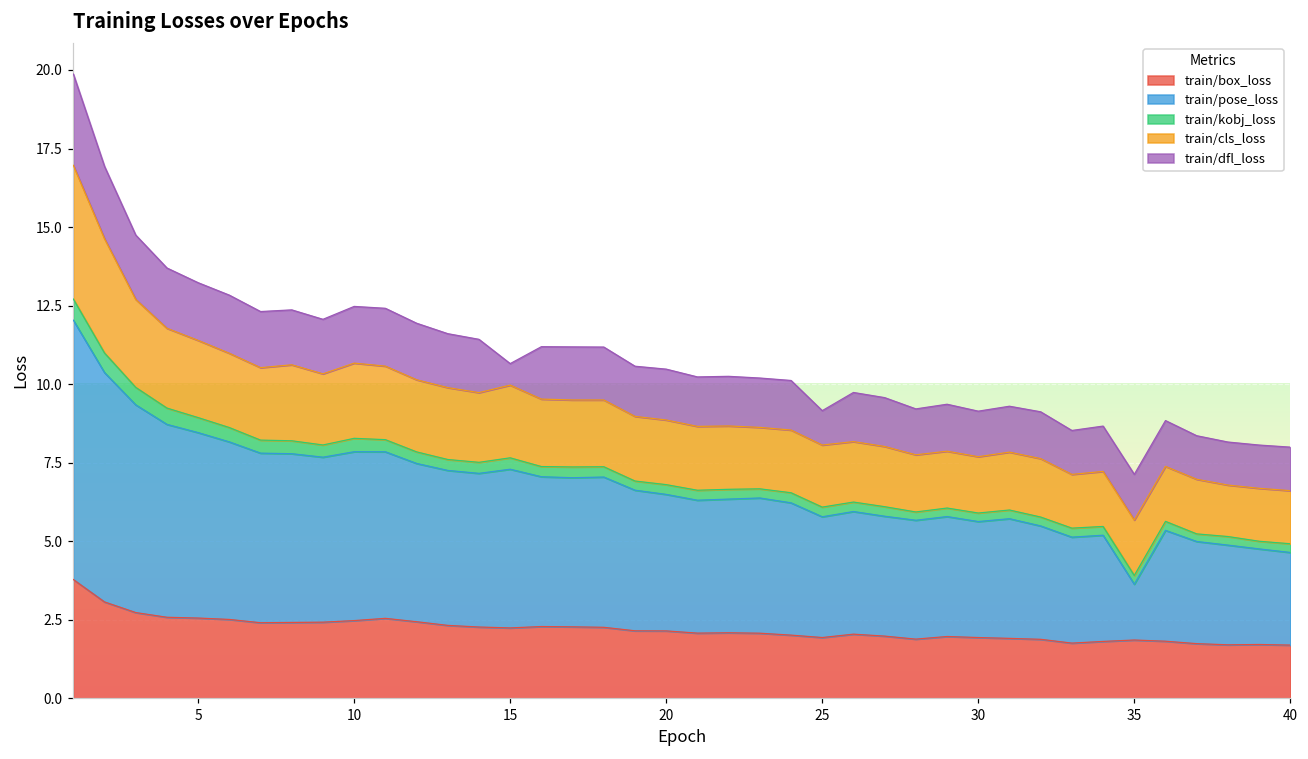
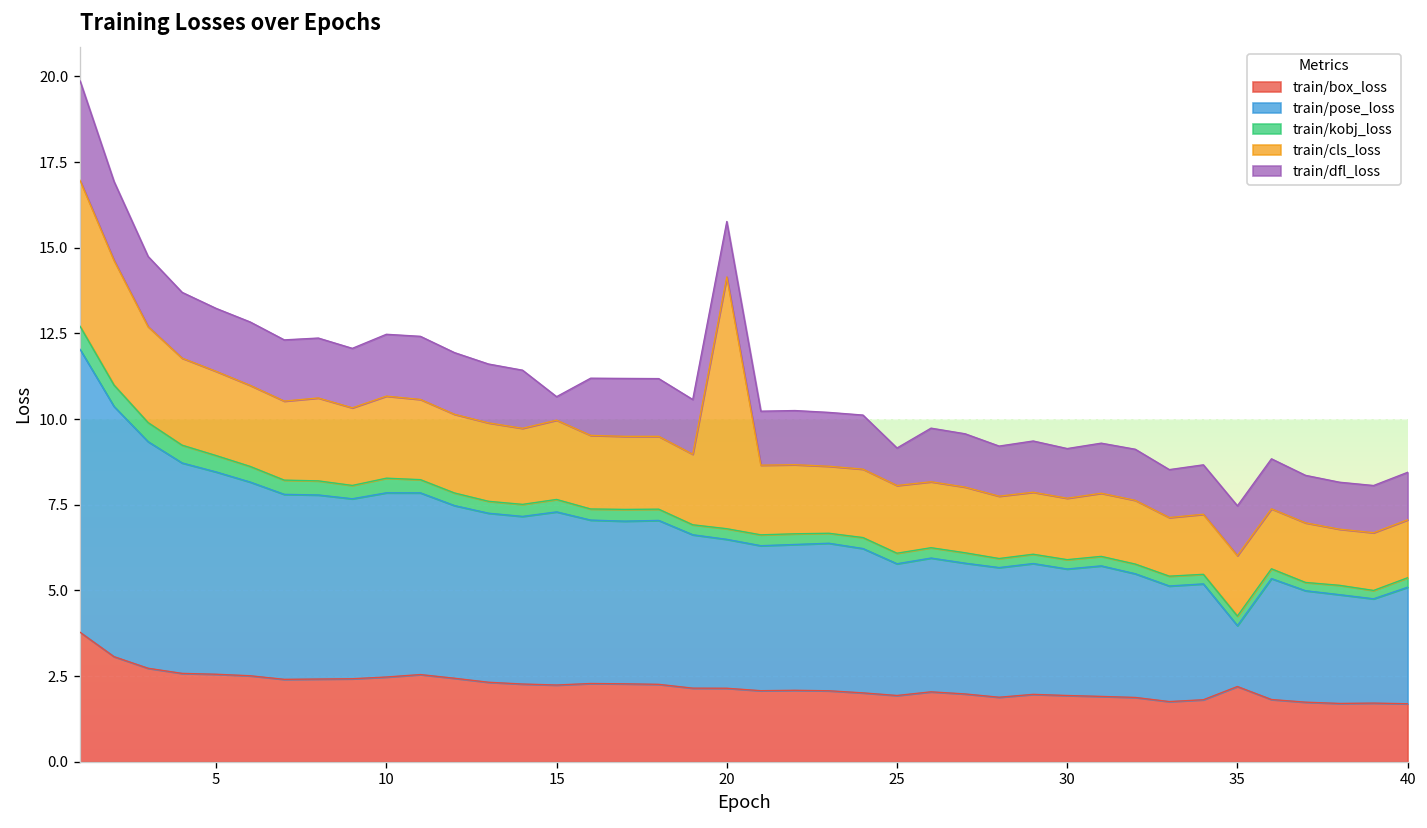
train/cls_loss, 20: 2.1 -> 7.3
train/box_loss, 35: 1.9 -> 2.2
train/pose_loss, 40: 2.9 -> 3.4
